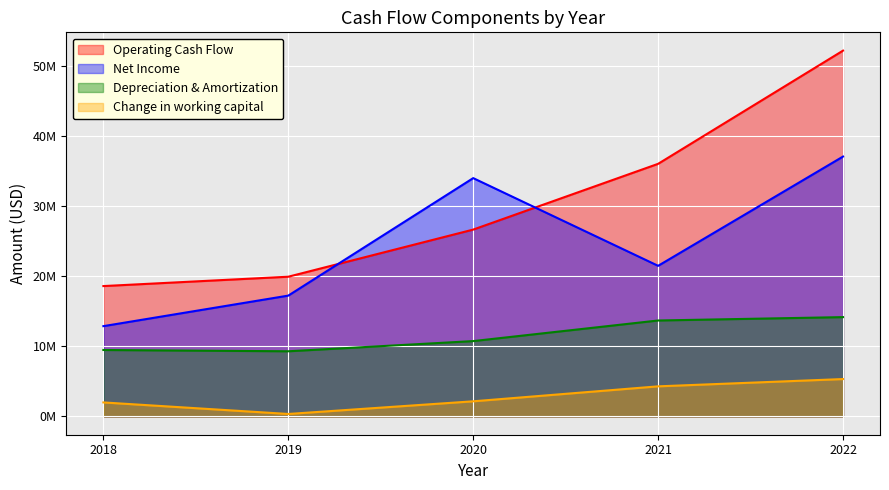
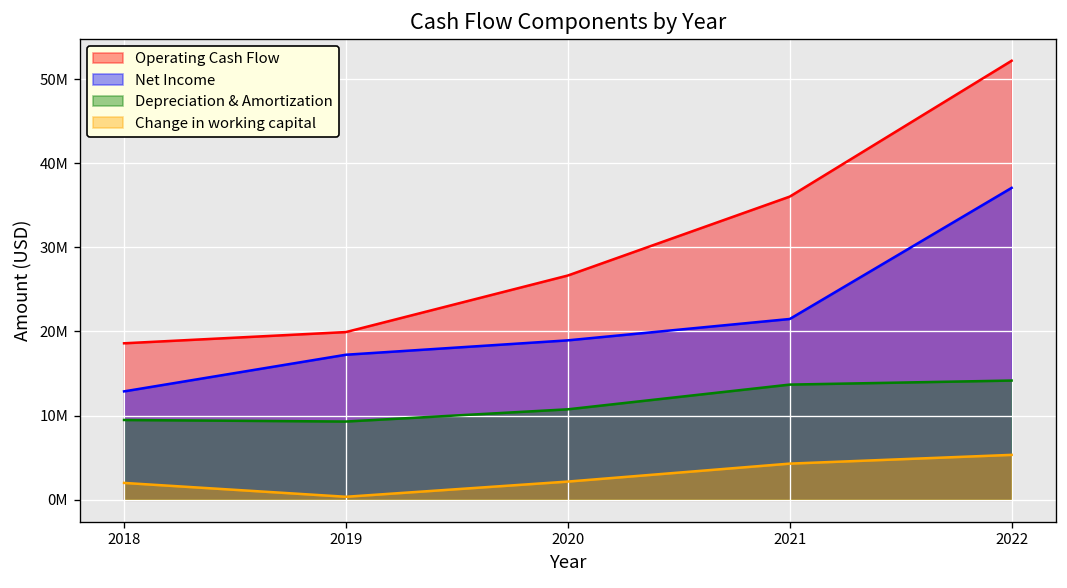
Net Income, 2020: 34000000 -> 19000000
